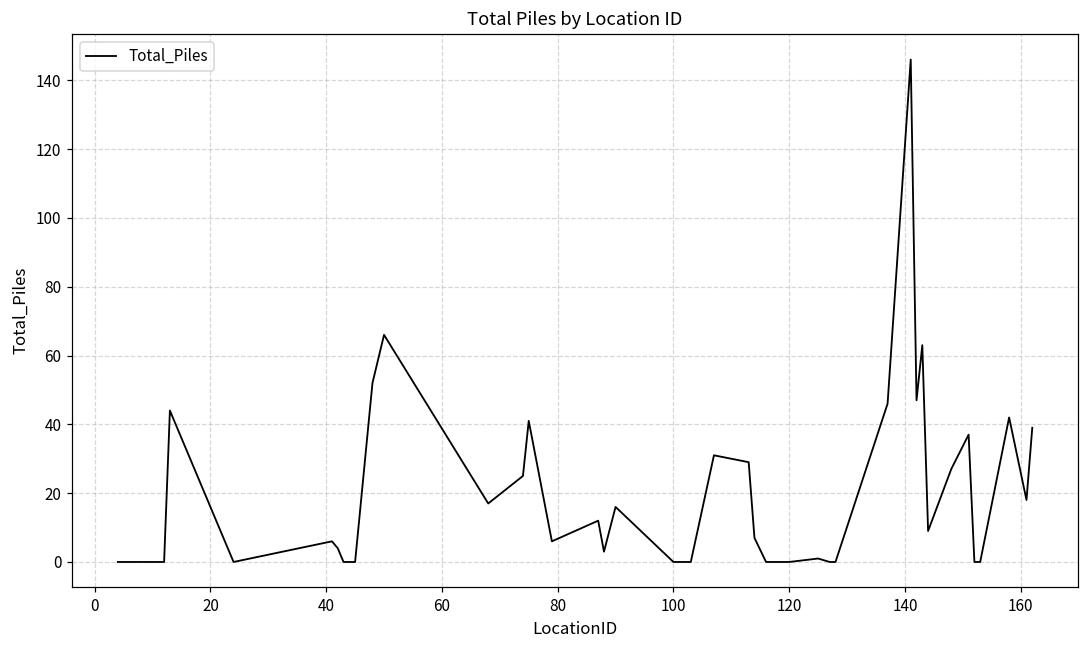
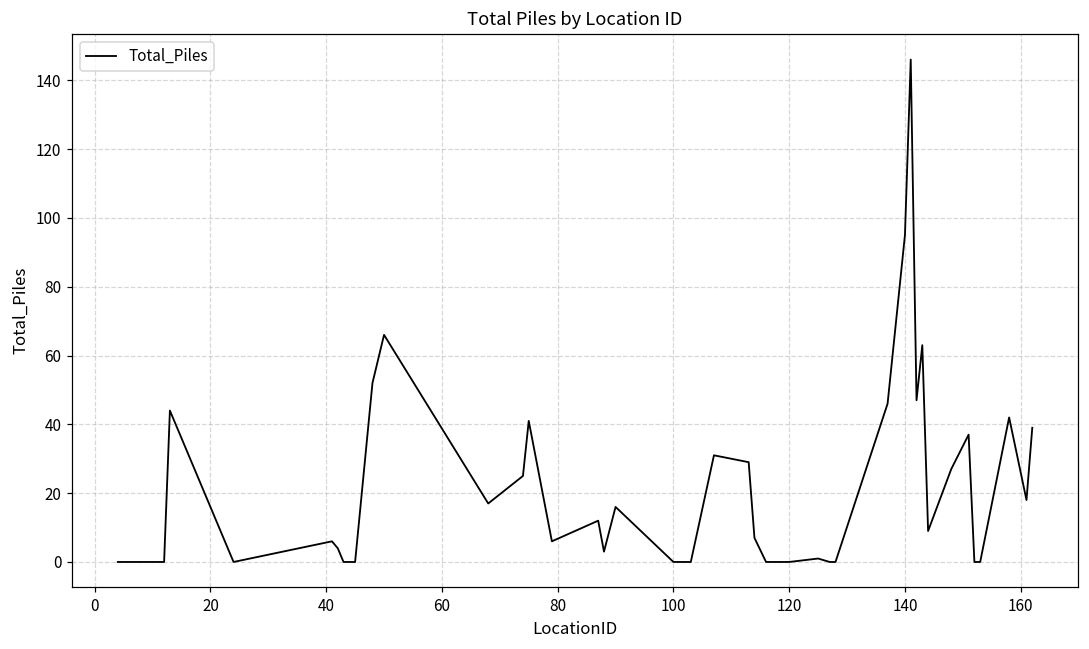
140: 121 -> 95
